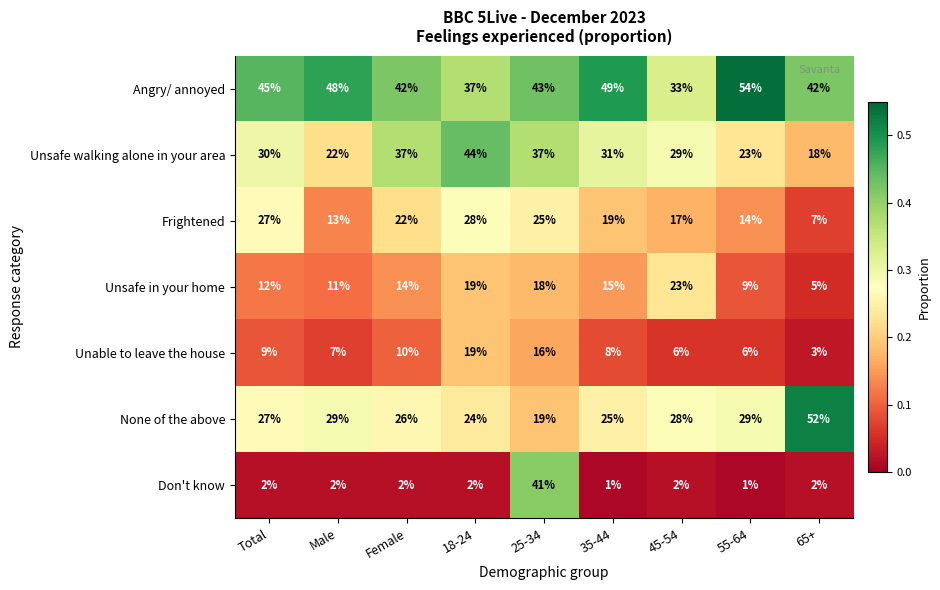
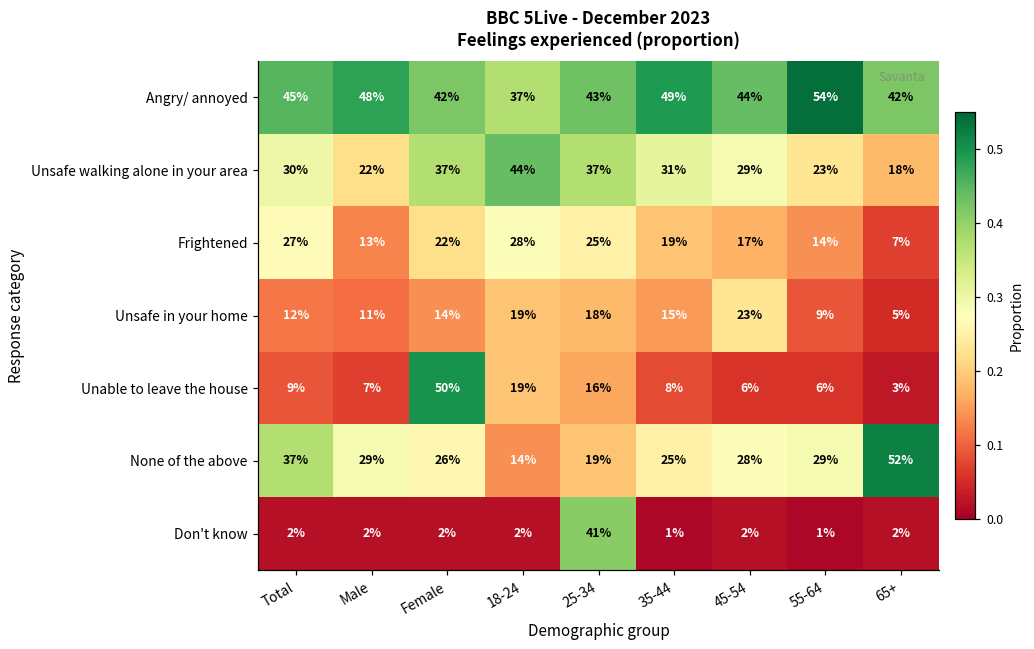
Angry/ annoyed, 45-54: 33% -> 44%
Unable to leave the house, Female: 10% -> 50%
None of the above, Total: 27% -> 37%
None of the above, 18-24: 24% -> 14%
